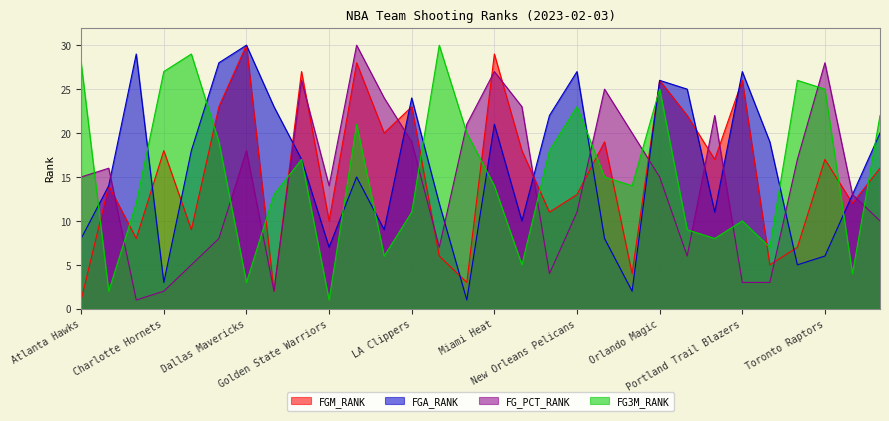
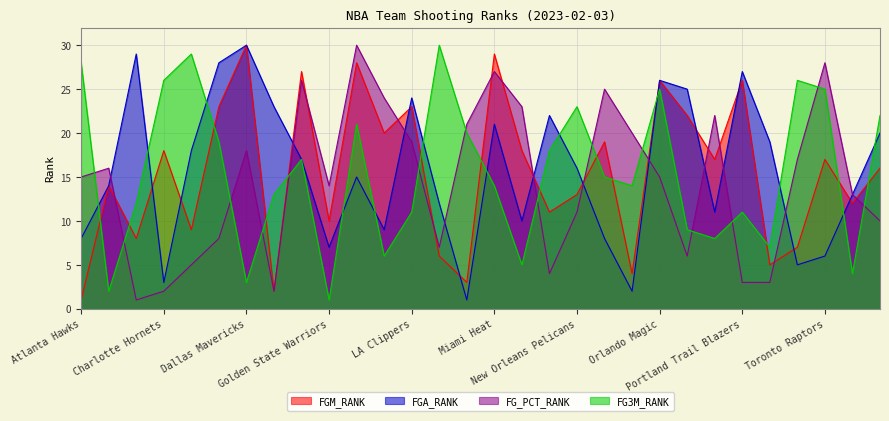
FG3M_RANK, Charlotte Hornets: 27 -> 26
FGA_RANK, New Orleans Pelicans: 27 -> 16
FG3M_RANK, Portland Trail Blazers: 10 -> 11
